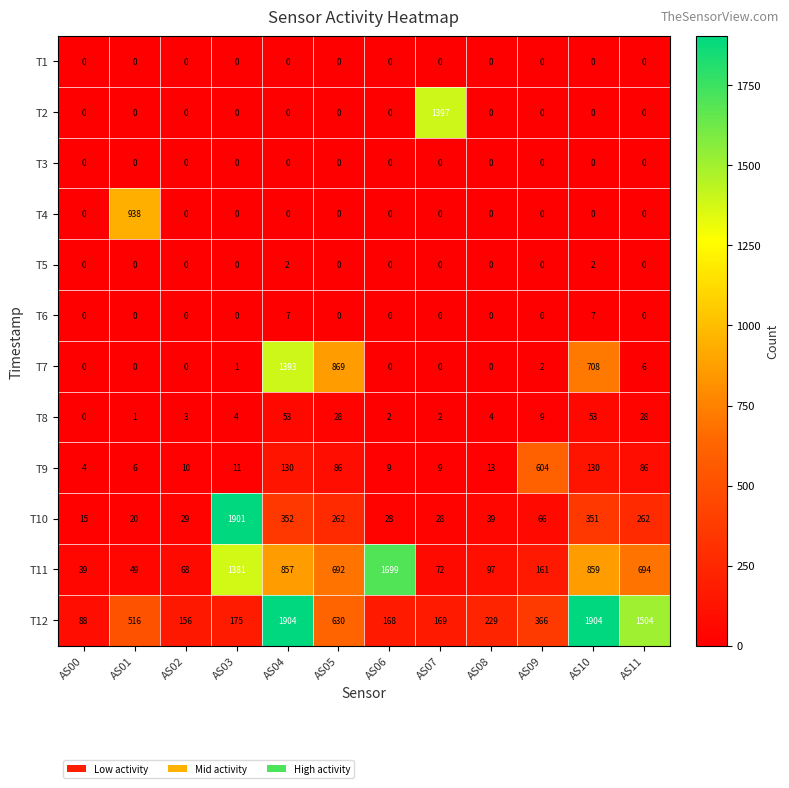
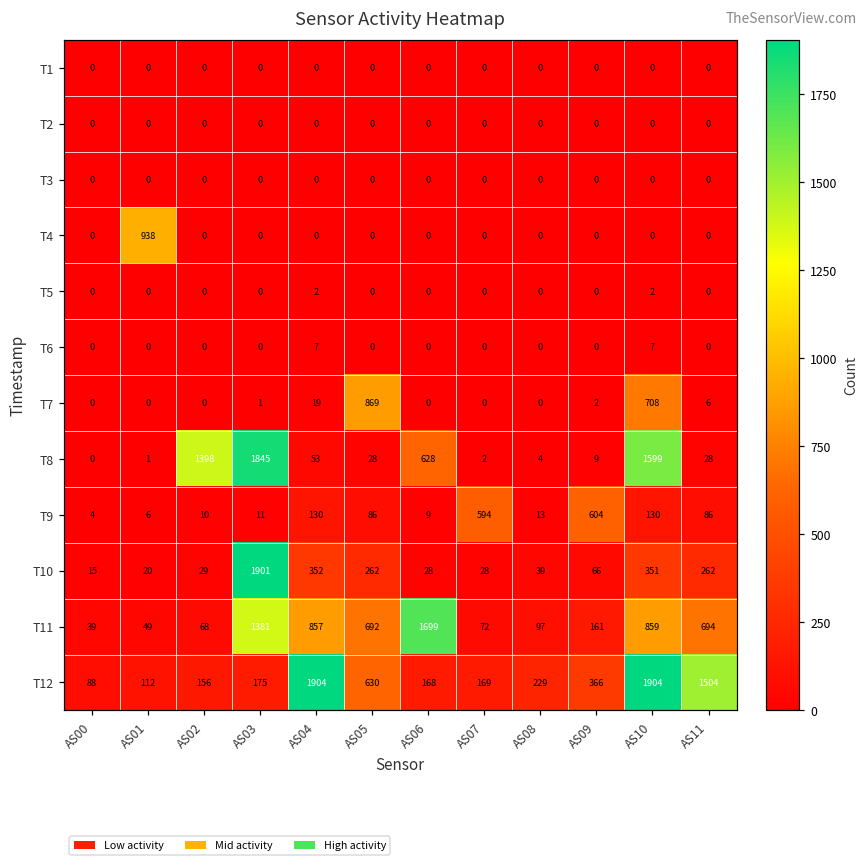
T2, AS07: 1397 -> 0
T7, AS04: 1393 -> 19
T8, AS02: 3 -> 1398
T8, AS03: 4 -> 1845
T8, AS06: 2 -> 628
T8, AS10: 53 -> 1599
T9, AS07: 9 -> 594
T12, AS01: 516 -> 112
